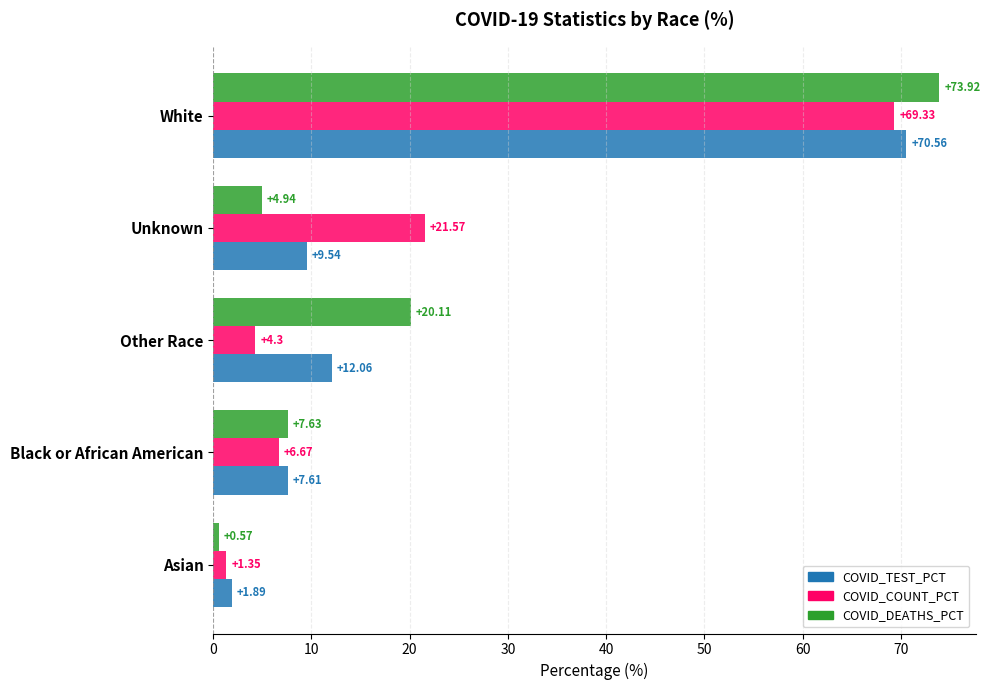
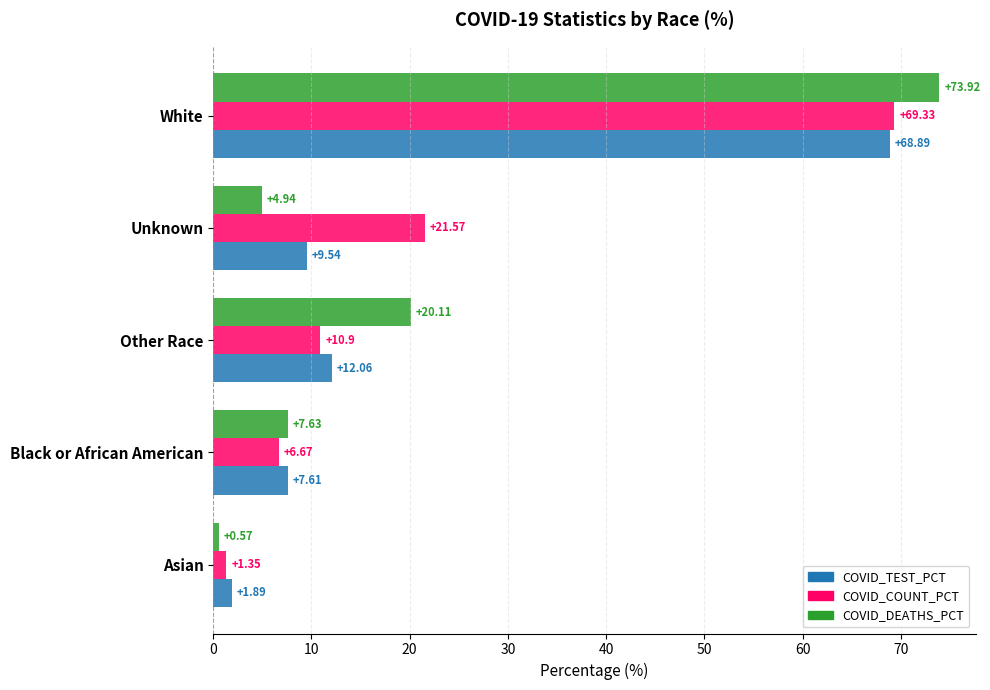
COVID_TEST_PCT, White: +70.56 -> +68.89
COVID_COUNT_PCT, Other Race: +4.3 -> +10.9
